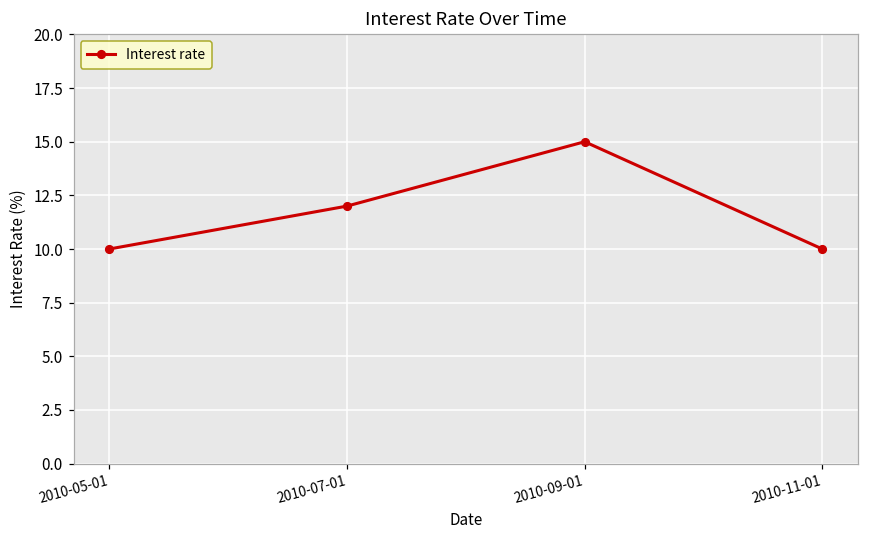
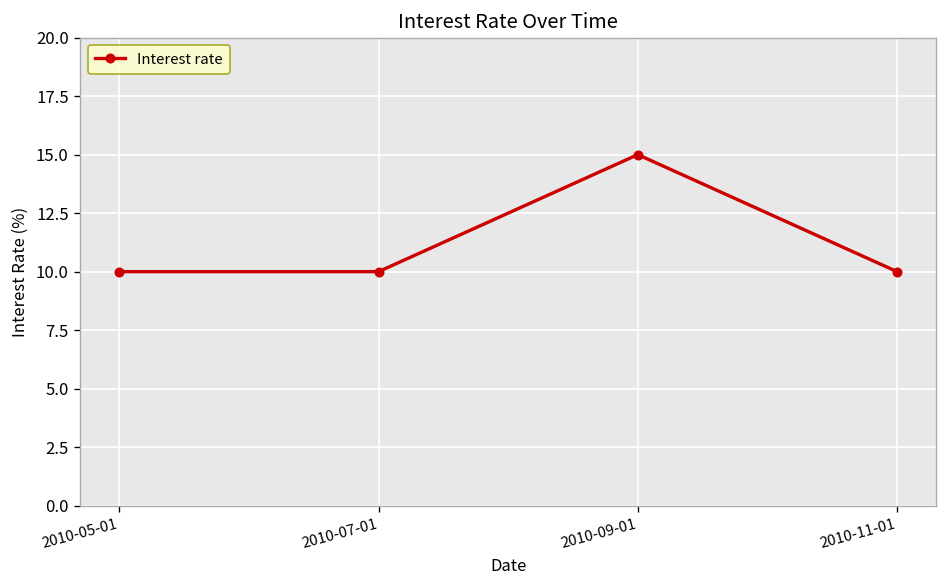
2010-07-01: 12 -> 10
